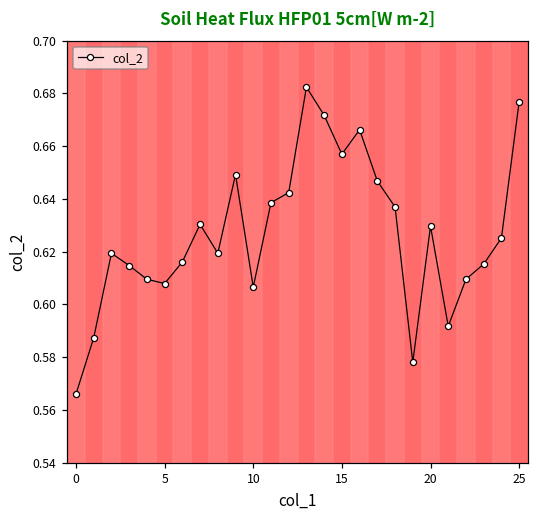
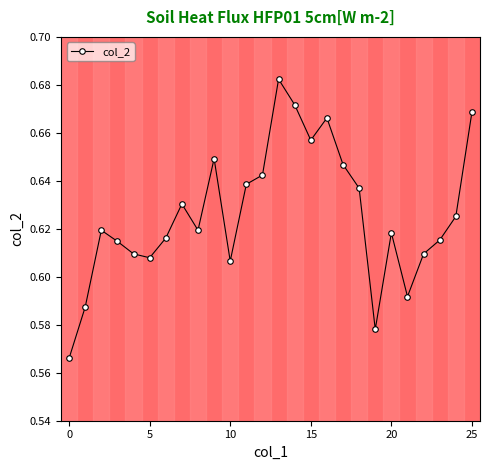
20: 0.630 -> 0.618
25: 0.677 -> 0.669
